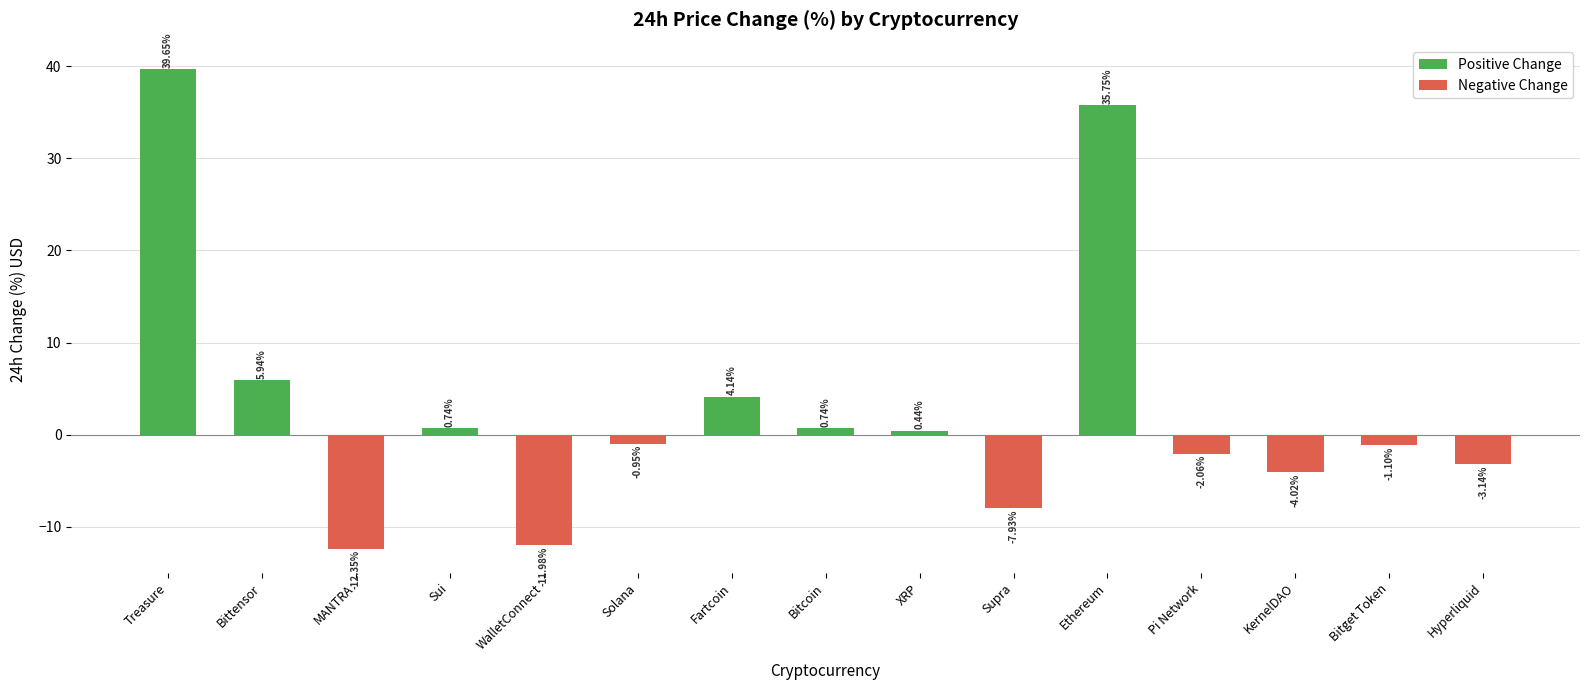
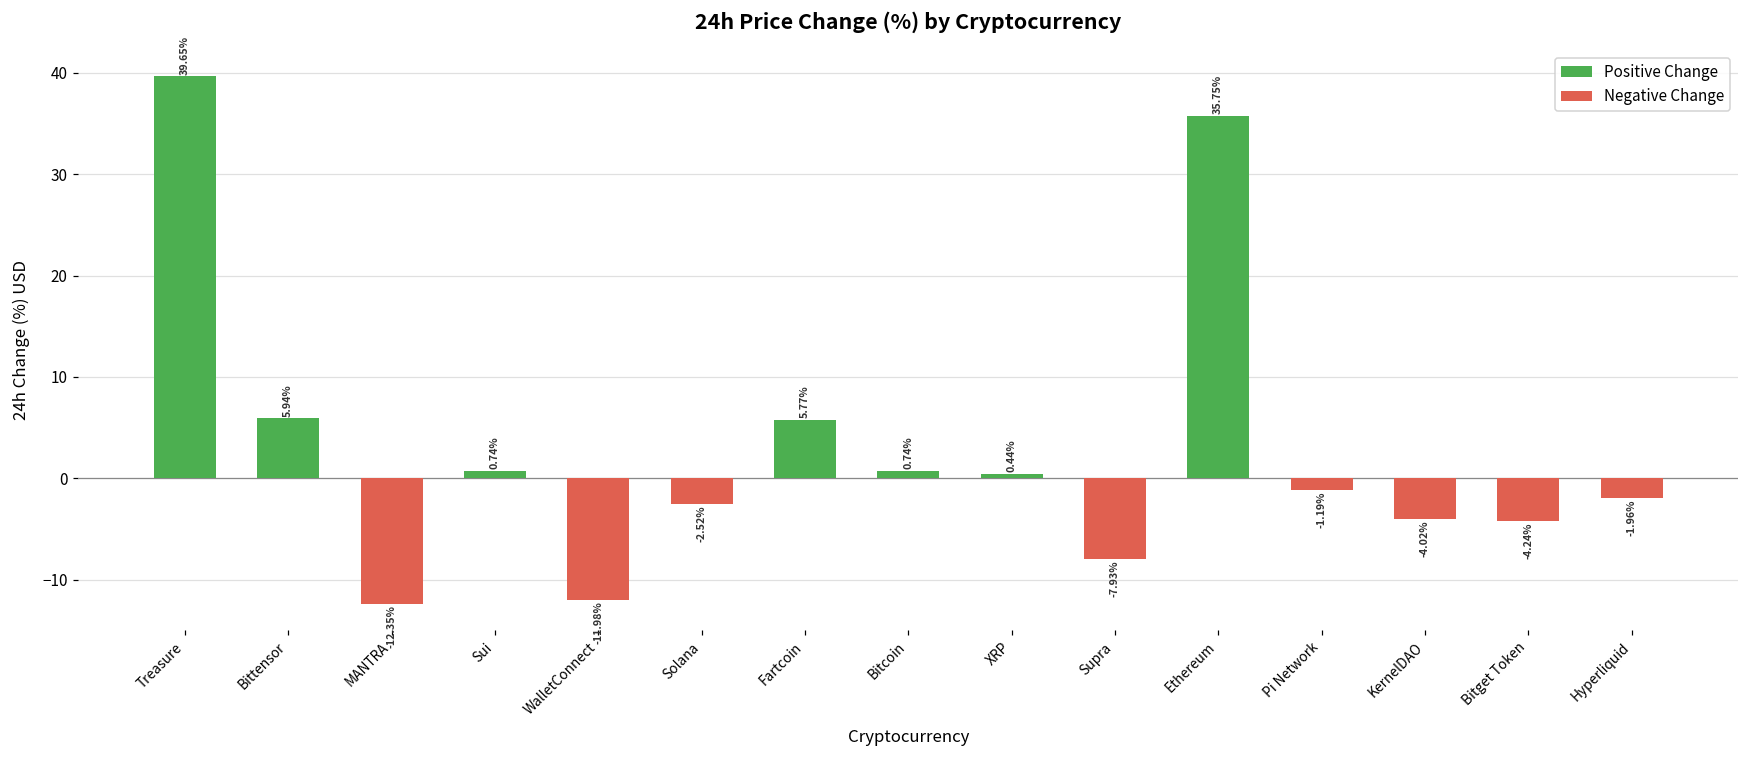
Negative Change, Solana: -0.95% -> -2.52%
Positive Change, Fartcoin: 4.14% -> 5.77%
Negative Change, Pi Network: -2.06% -> -1.19%
Negative Change, Bitget Token: -1.10% -> -4.24%
Negative Change, Hyperliquid: -3.14% -> -1.96%
